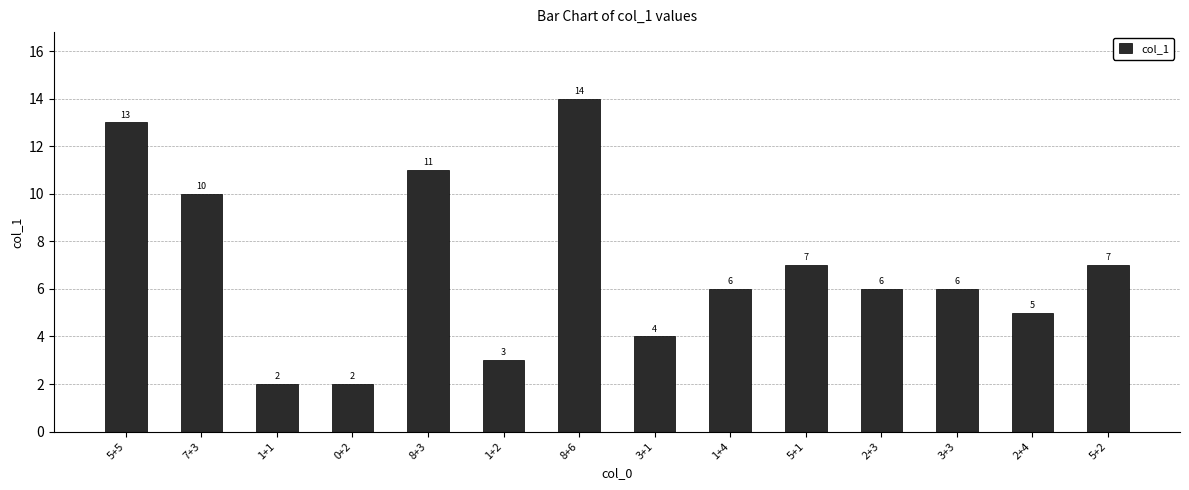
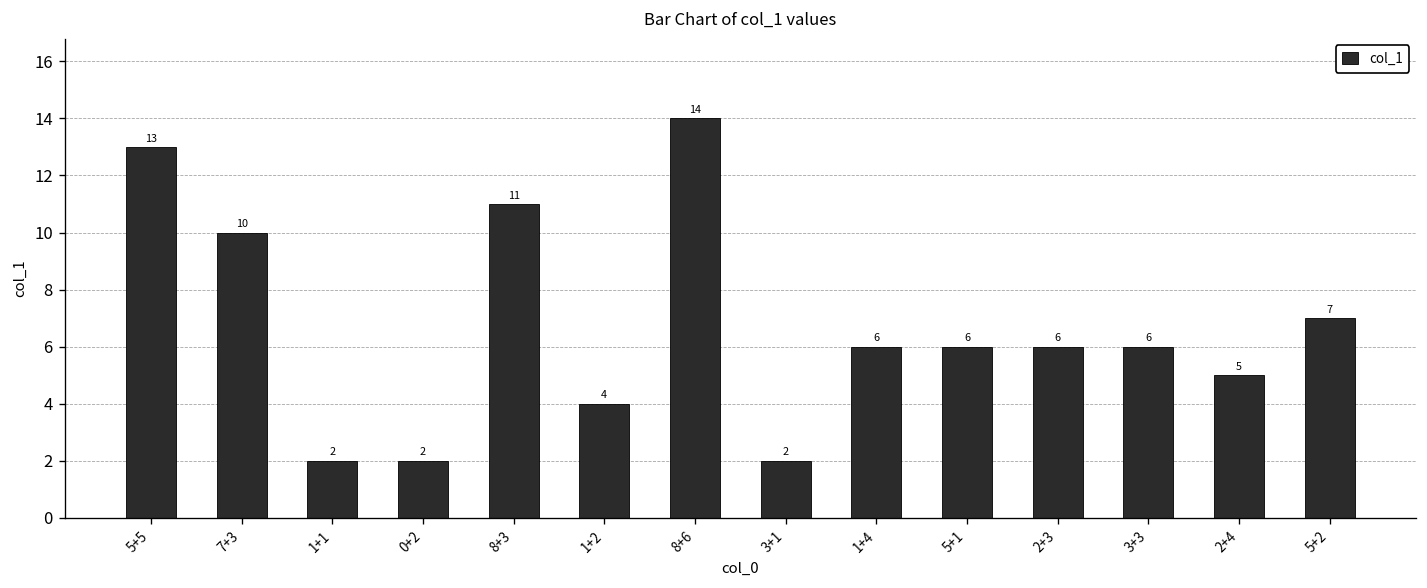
1+2: 3 -> 4
3+1: 4 -> 2
5+1: 7 -> 6
